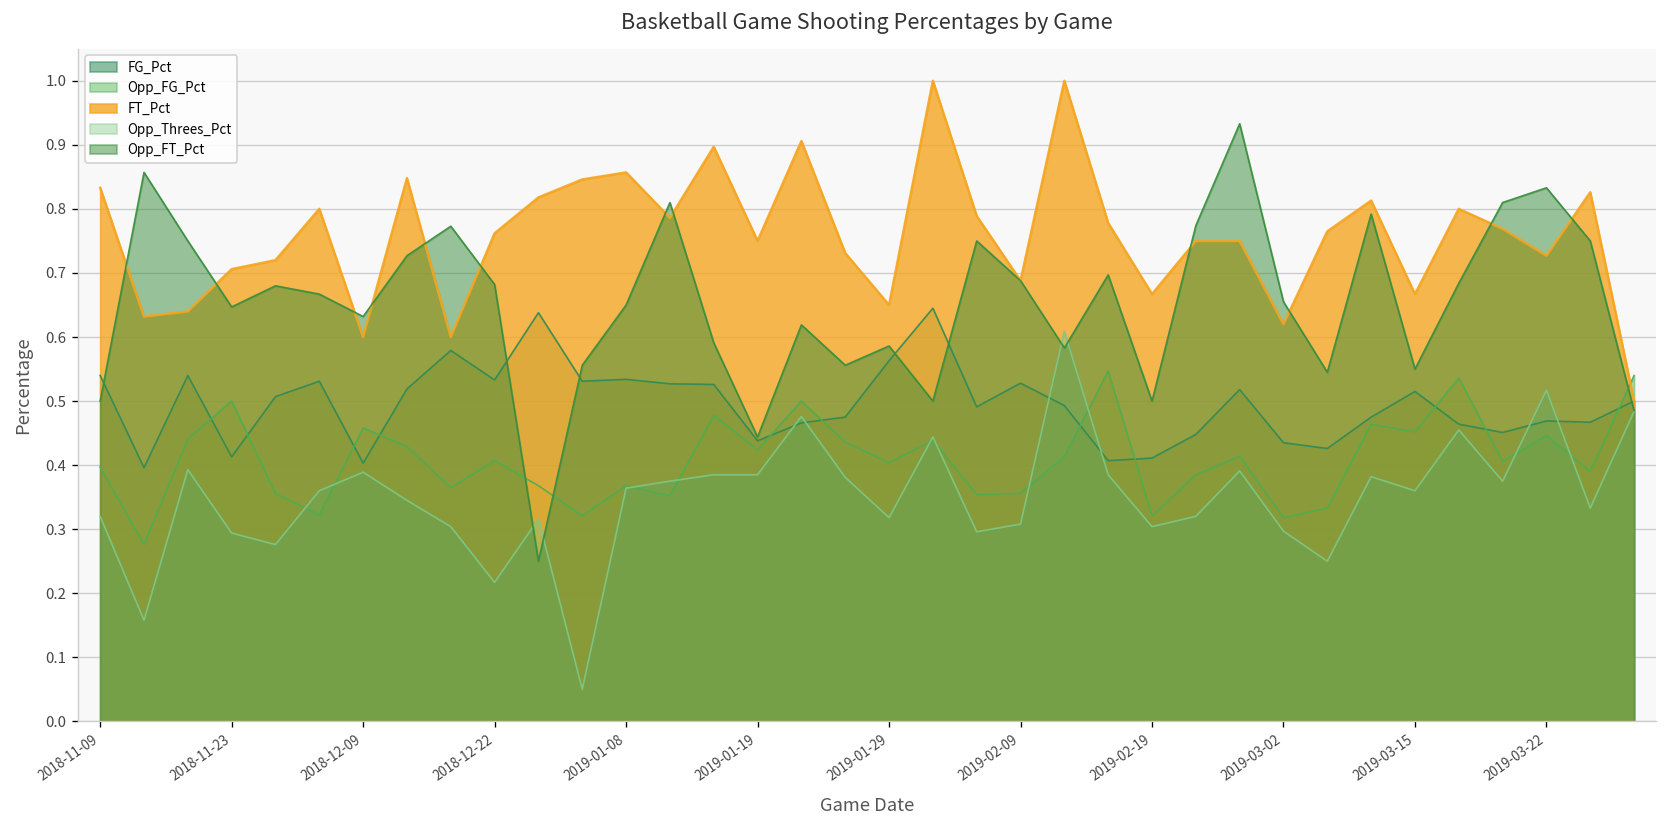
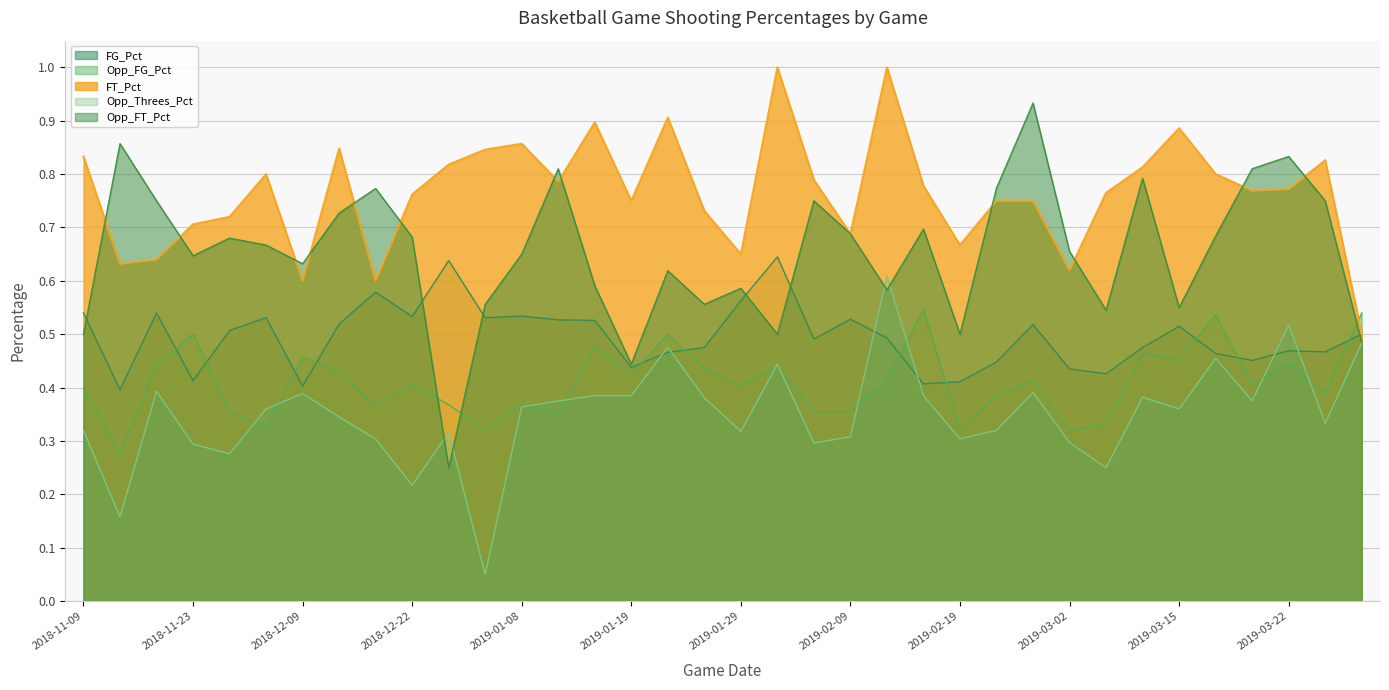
FT_Pct, 2019-03-15: 0.67 -> 0.89
FT_Pct, 2019-03-22: 0.73 -> 0.77
